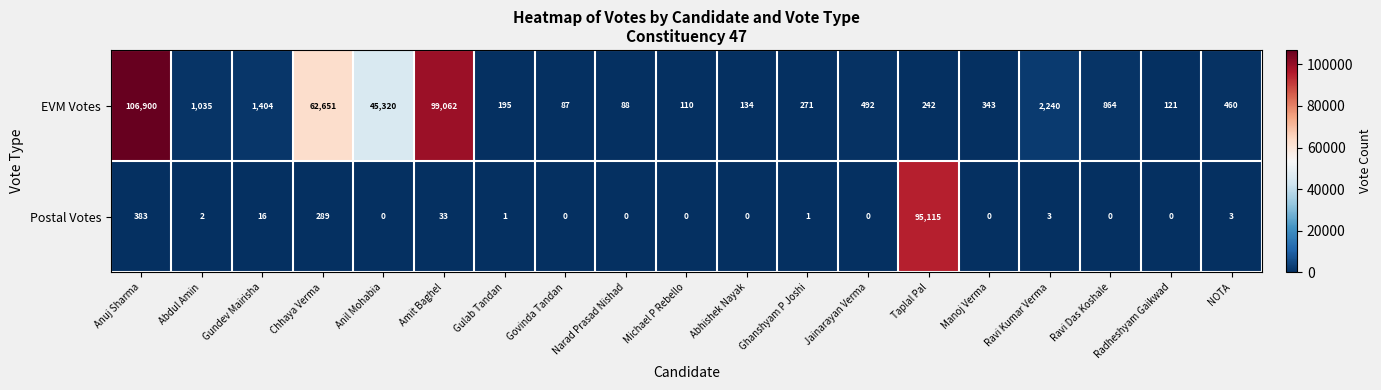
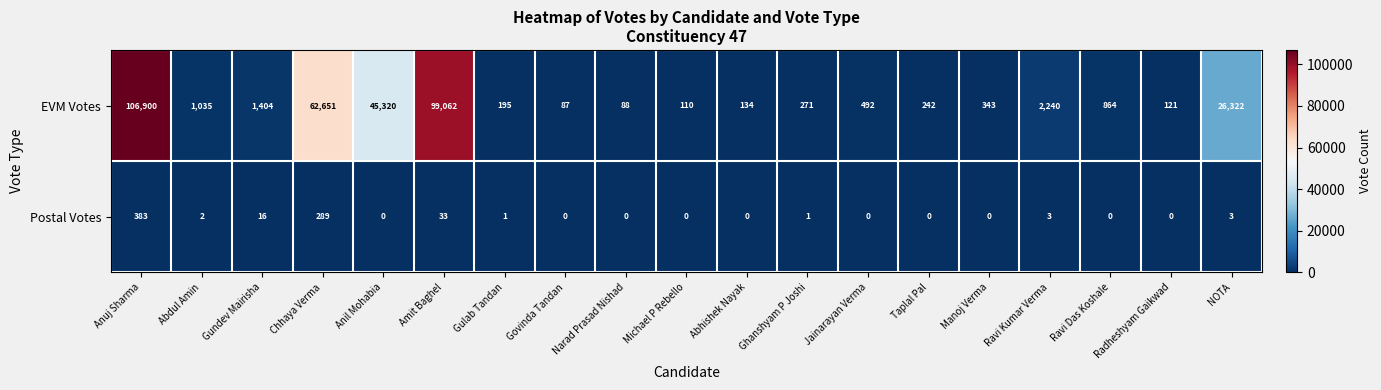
EVM Votes, NOTA: 460 -> 26,322
Postal Votes, Taplal Pal: 95,115 -> 0
